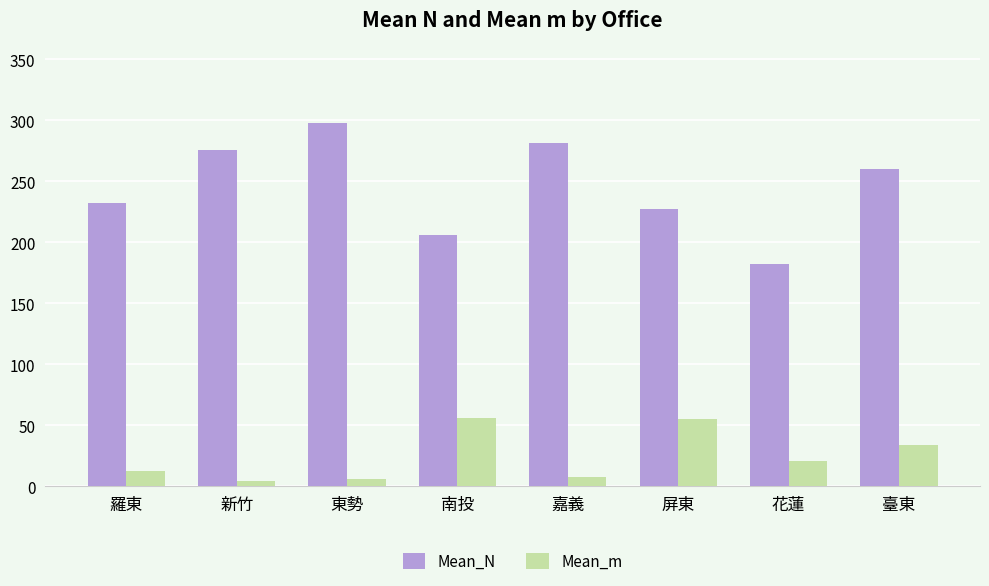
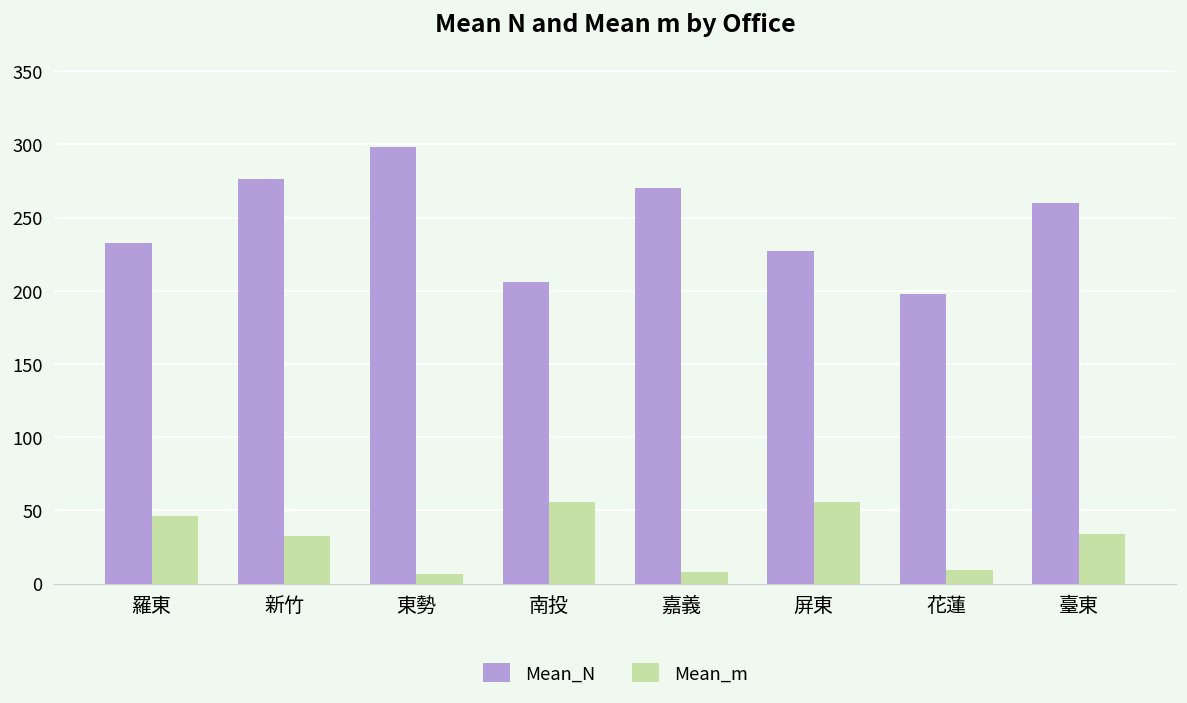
Mean_m, 羅東: 13 -> 46
Mean_m, 新竹: 5 -> 33
Mean_N, 嘉義: 282 -> 271
Mean_N, 花蓮: 182 -> 198
Mean_m, 花蓮: 21 -> 10
